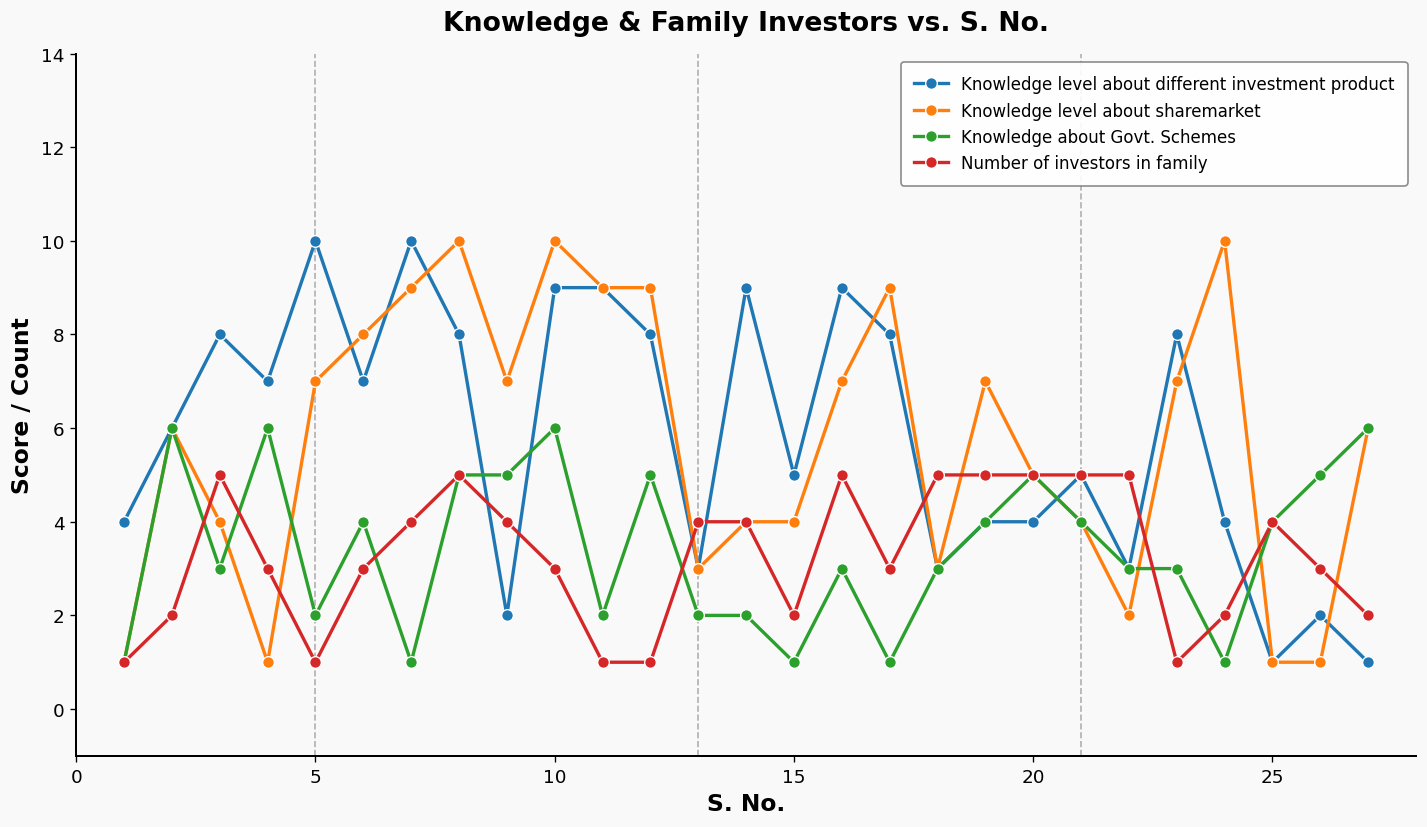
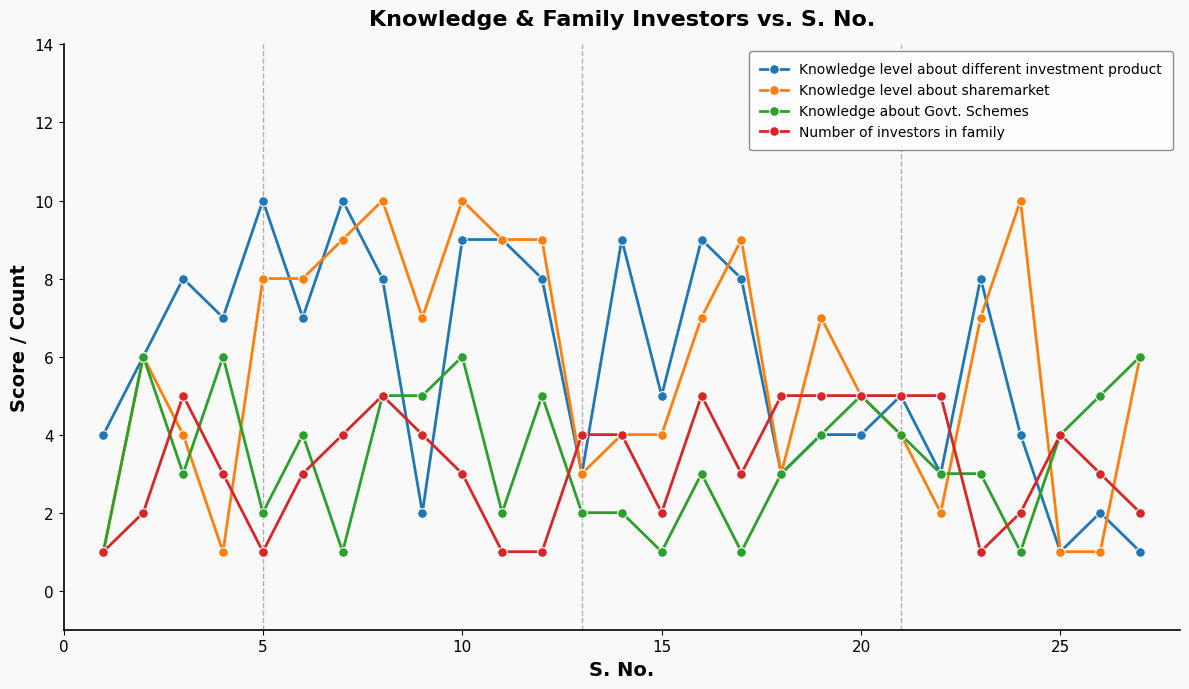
Knowledge level about sharemarket, 5: 7 -> 8
